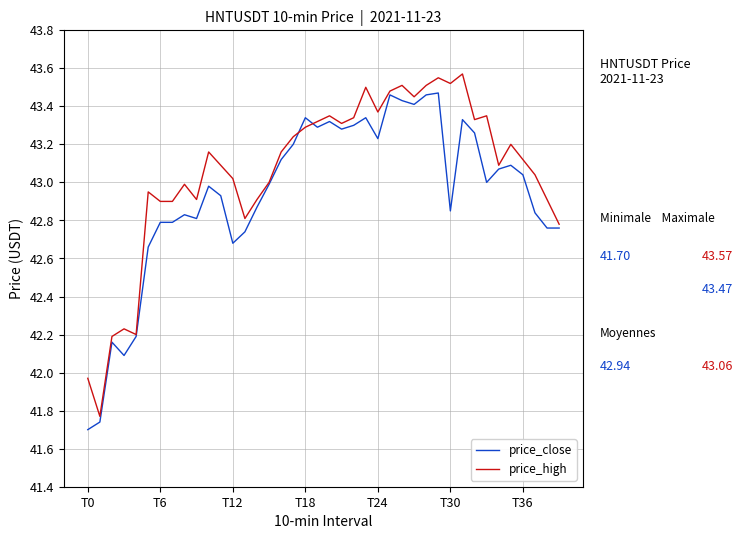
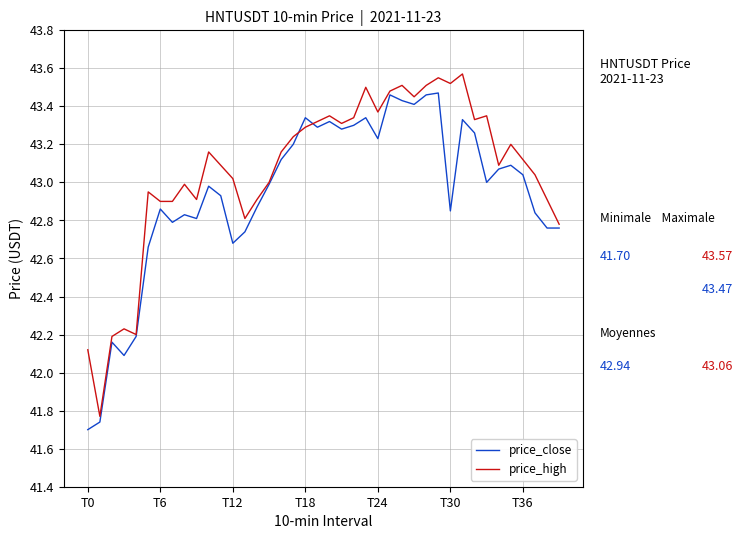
price_high, T0: 41.97 -> 42.12
price_close, T6: 42.79 -> 42.86
